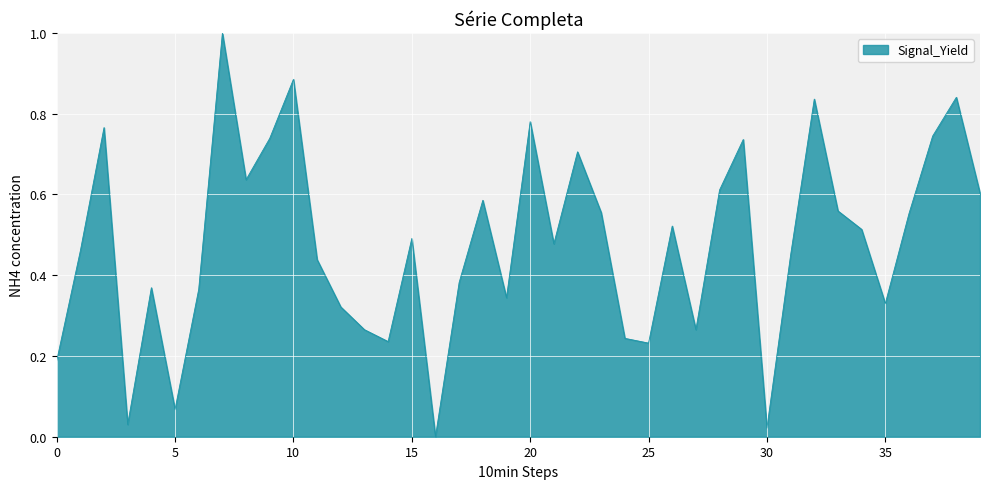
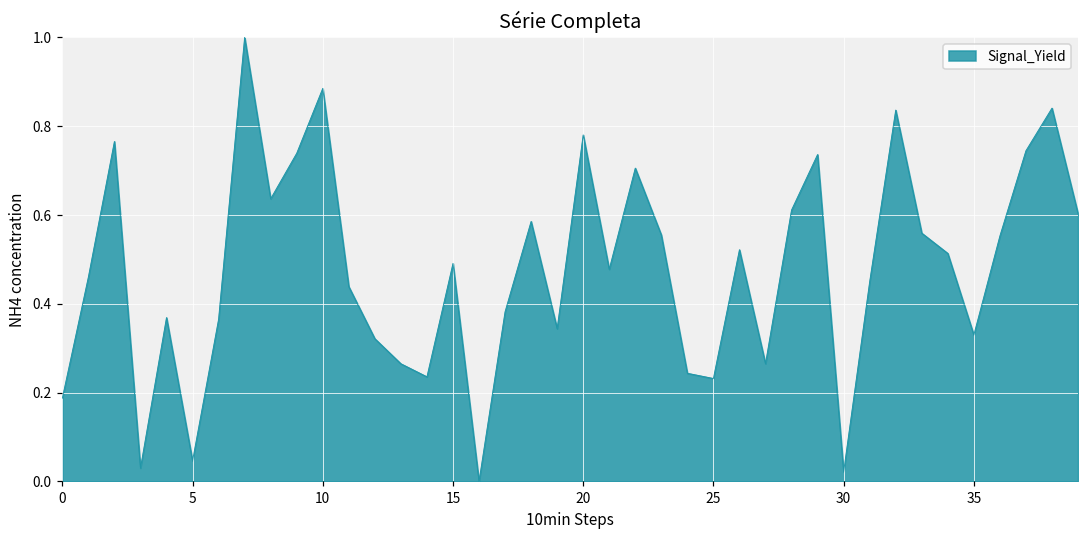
5: 0.07 -> 0.05
